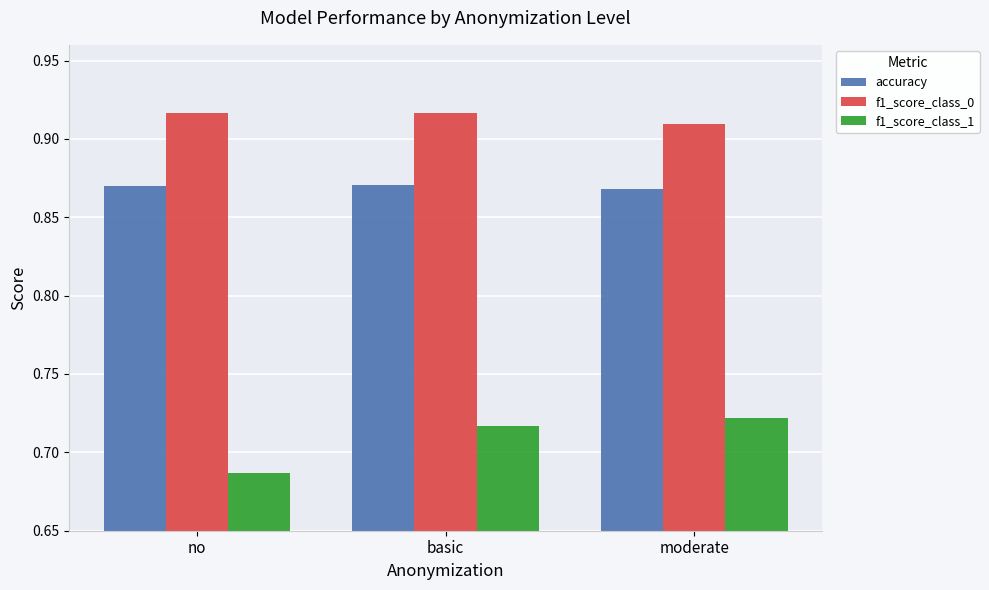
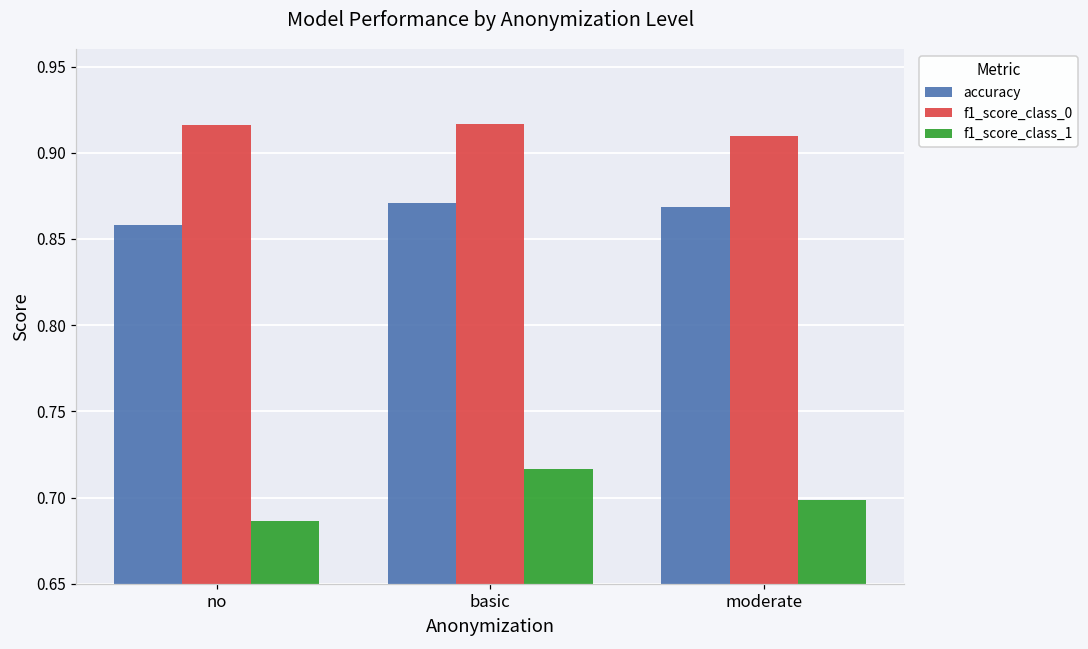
accuracy, no: 0.870 -> 0.858
f1_score_class_1, moderate: 0.722 -> 0.699
